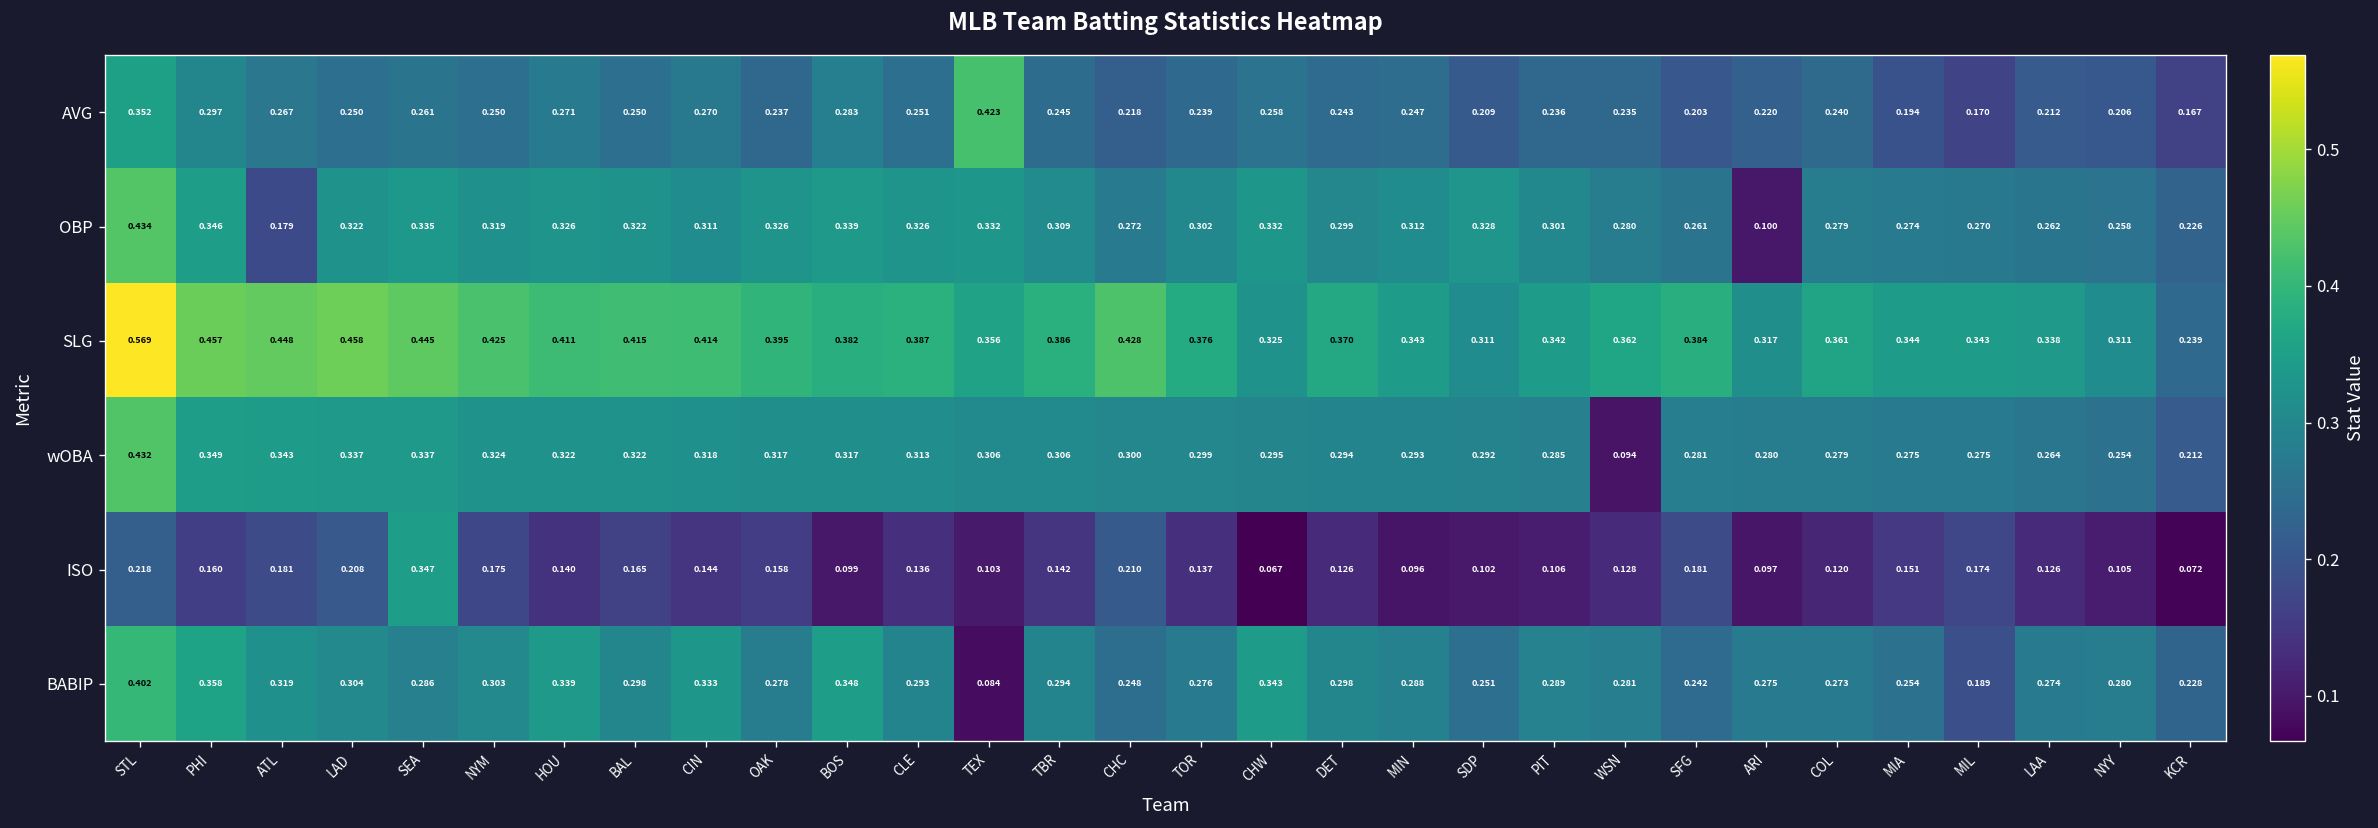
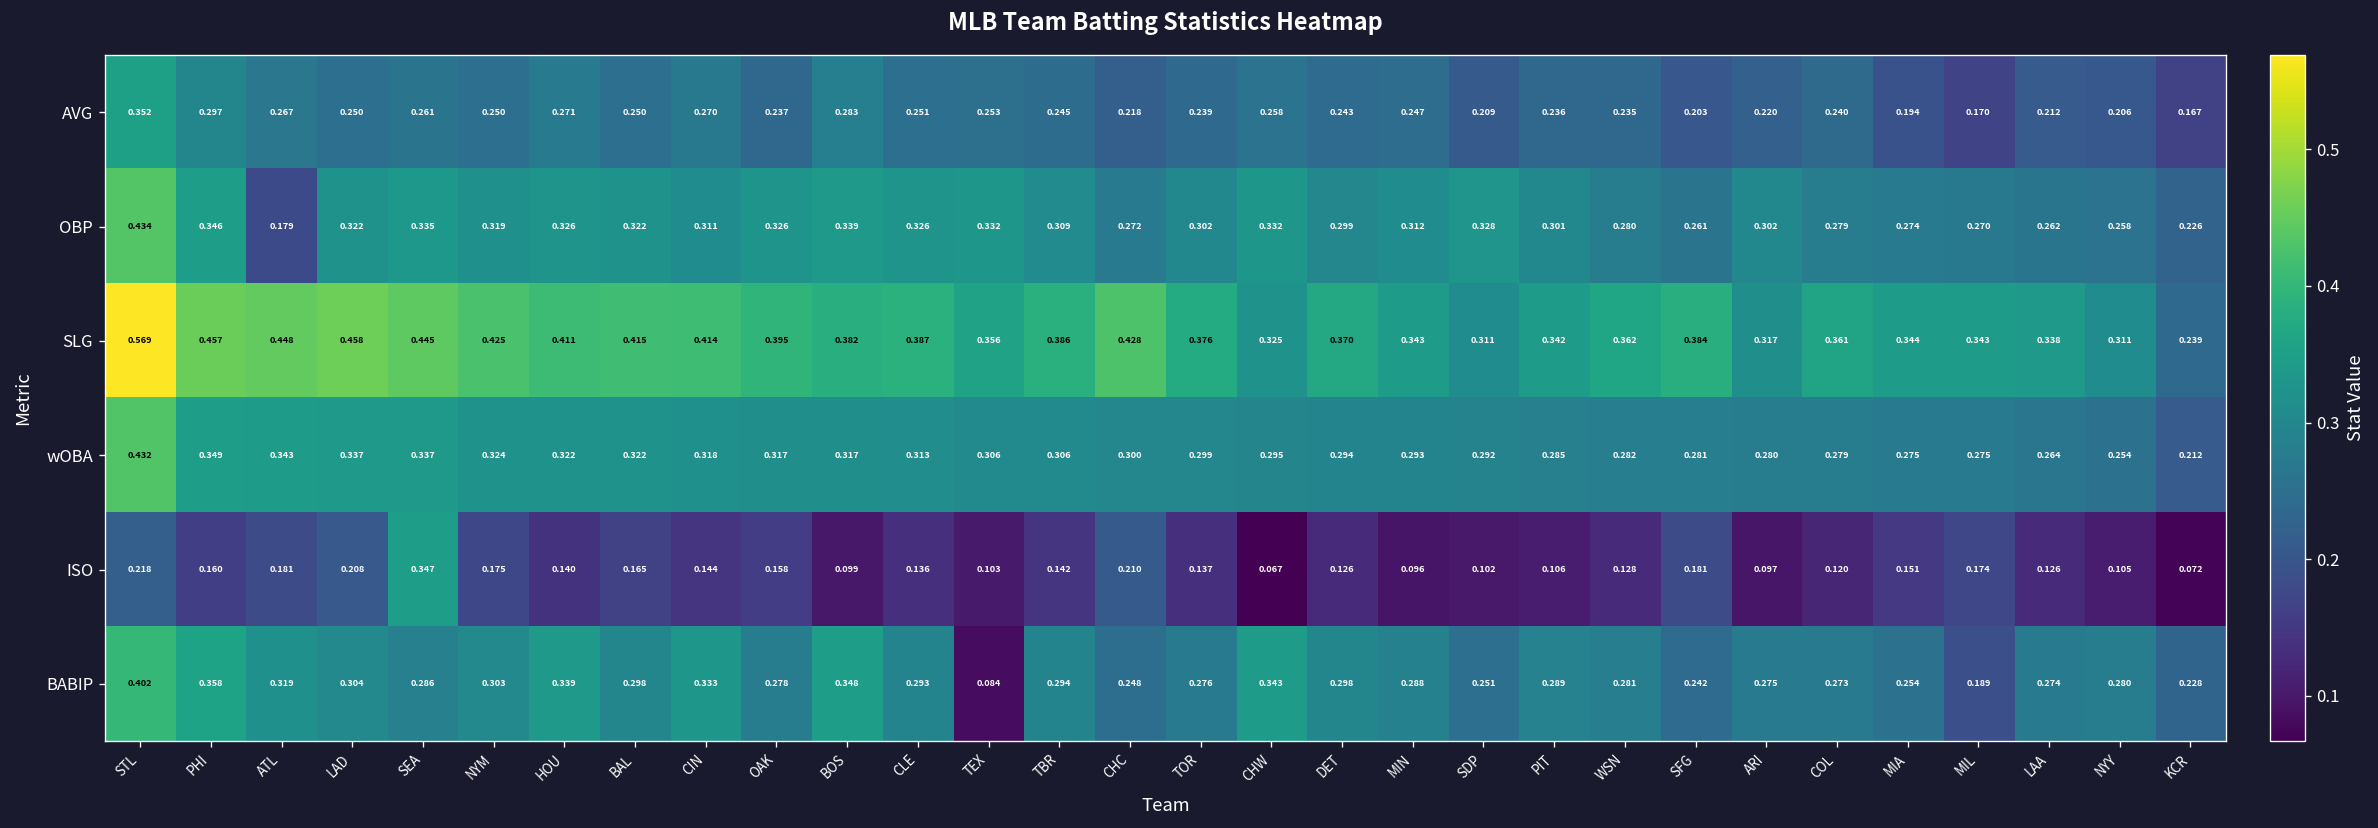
AVG, TEX: 0.423 -> 0.253
OBP, ARI: 0.100 -> 0.302
wOBA, WSN: 0.094 -> 0.282
